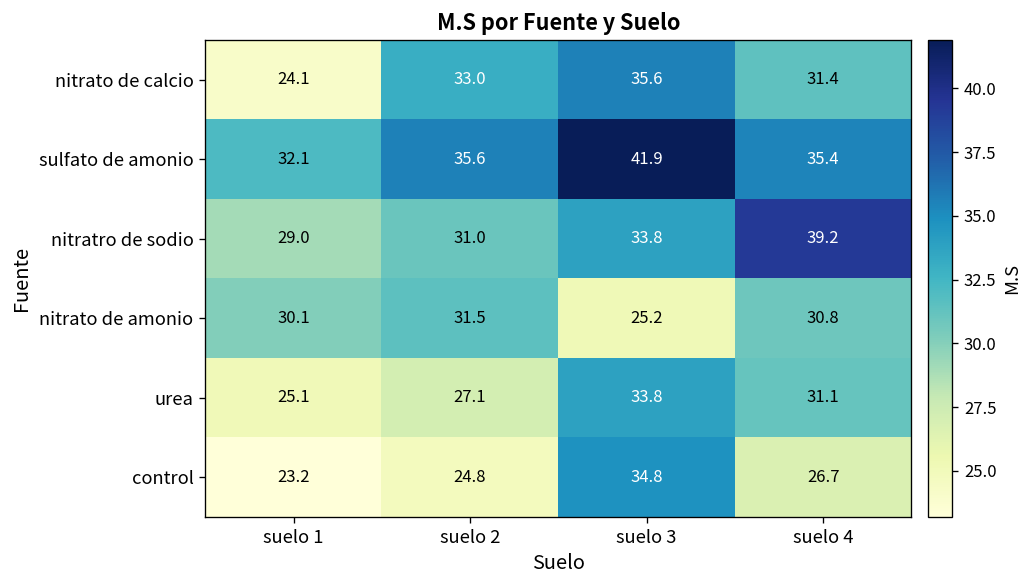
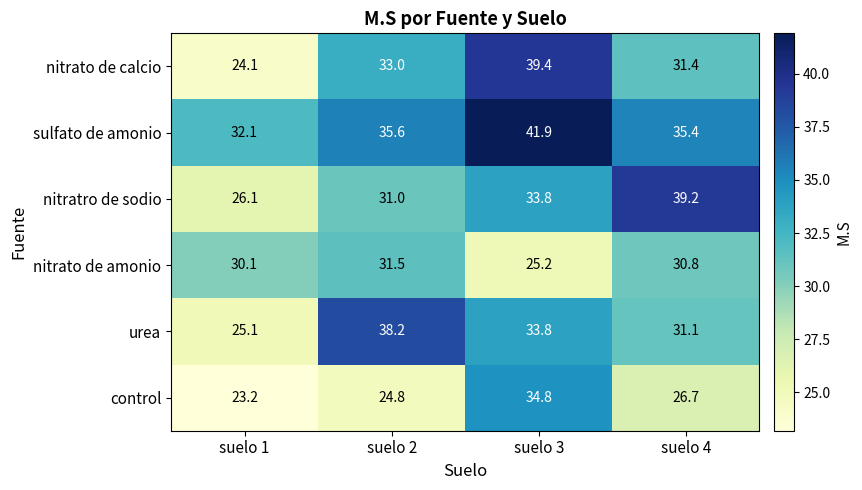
nitrato de calcio, suelo 3: 35.6 -> 39.4
nitratro de sodio, suelo 1: 29.0 -> 26.1
urea, suelo 2: 27.1 -> 38.2
